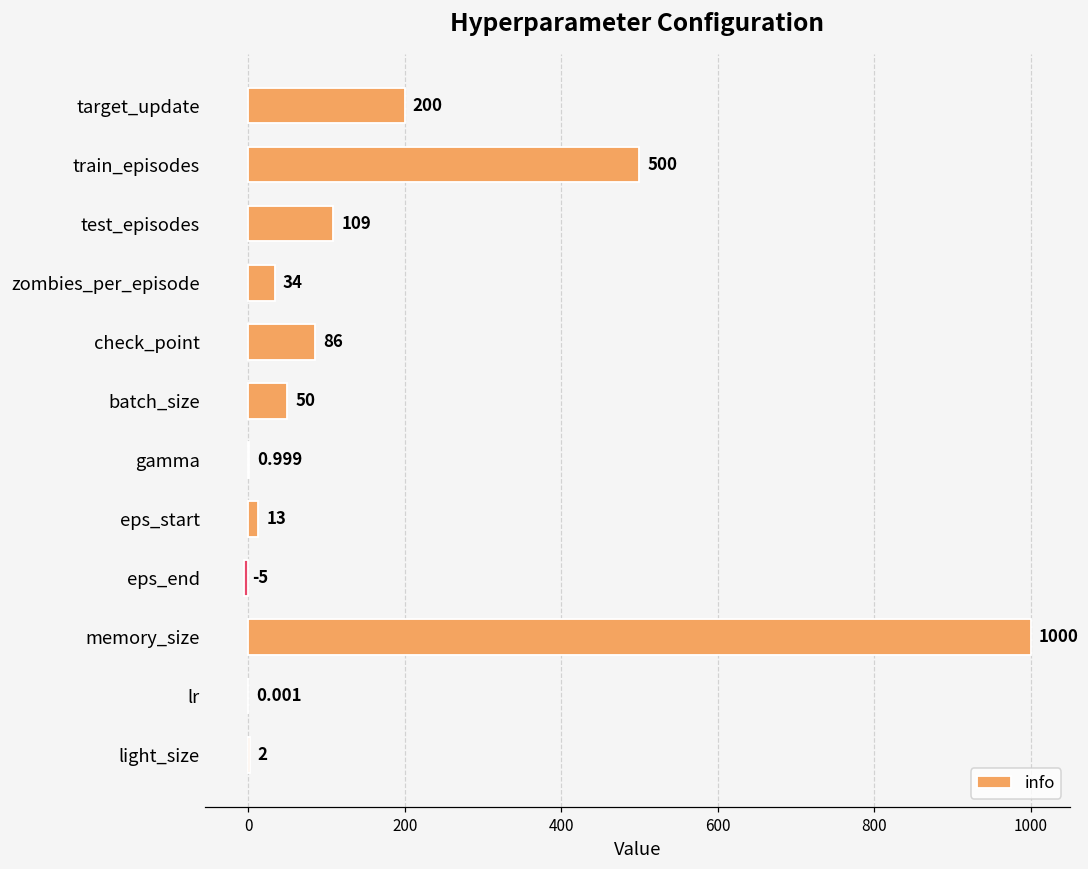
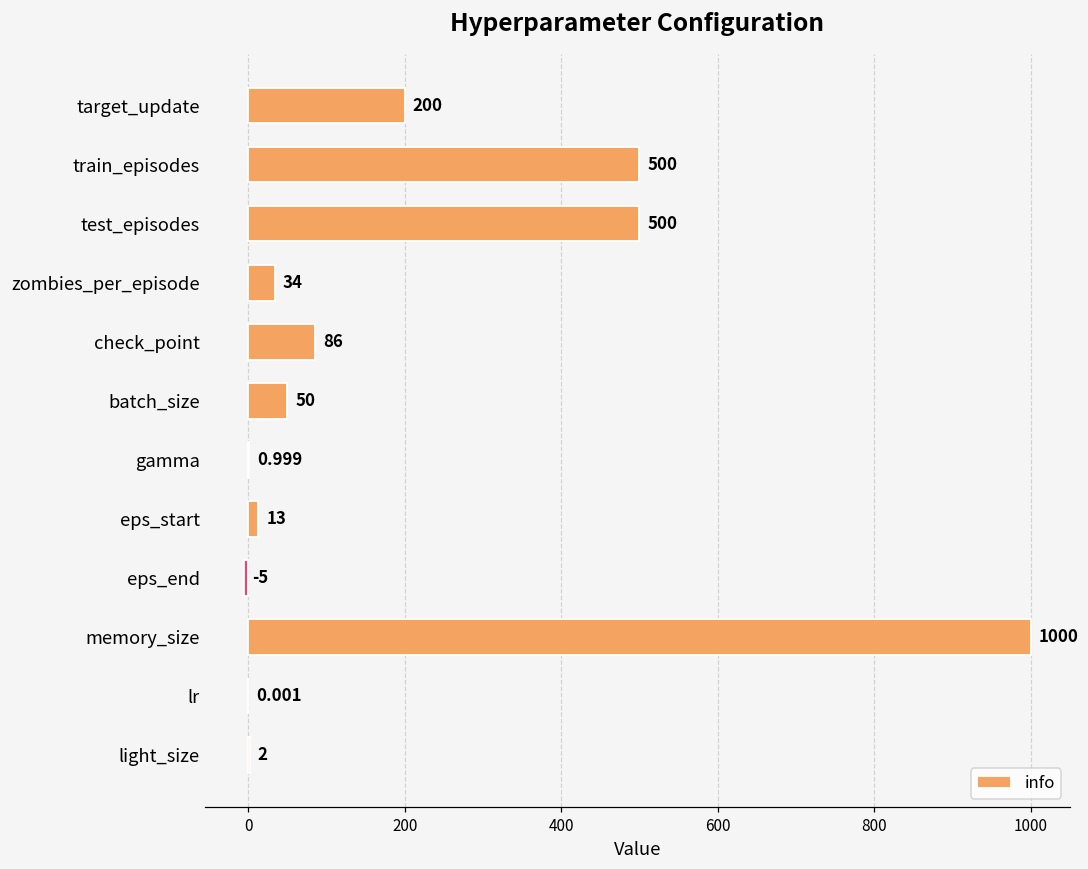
test_episodes: 109 -> 500
